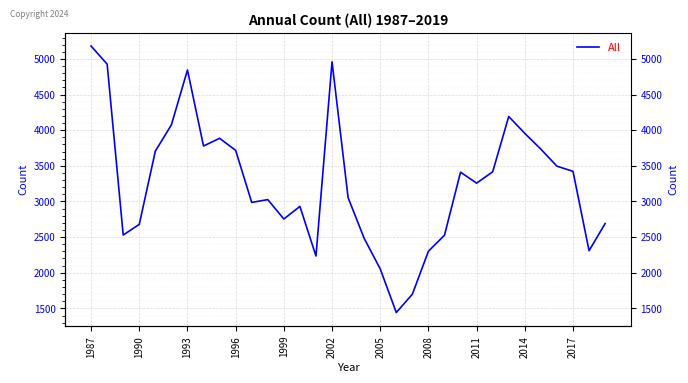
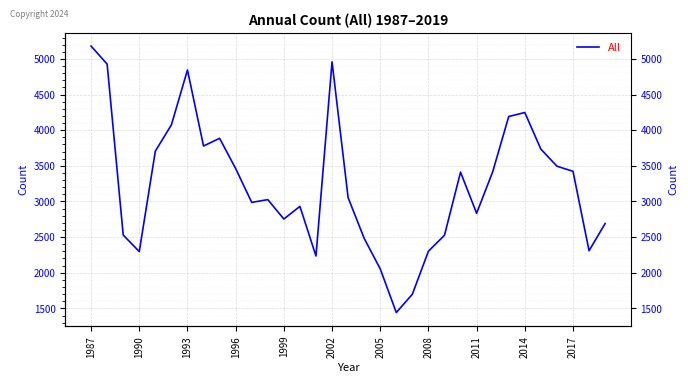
1990: 2700 -> 2300
1996: 3700 -> 3500
2011: 3300 -> 2800
2014: 4000 -> 4200
